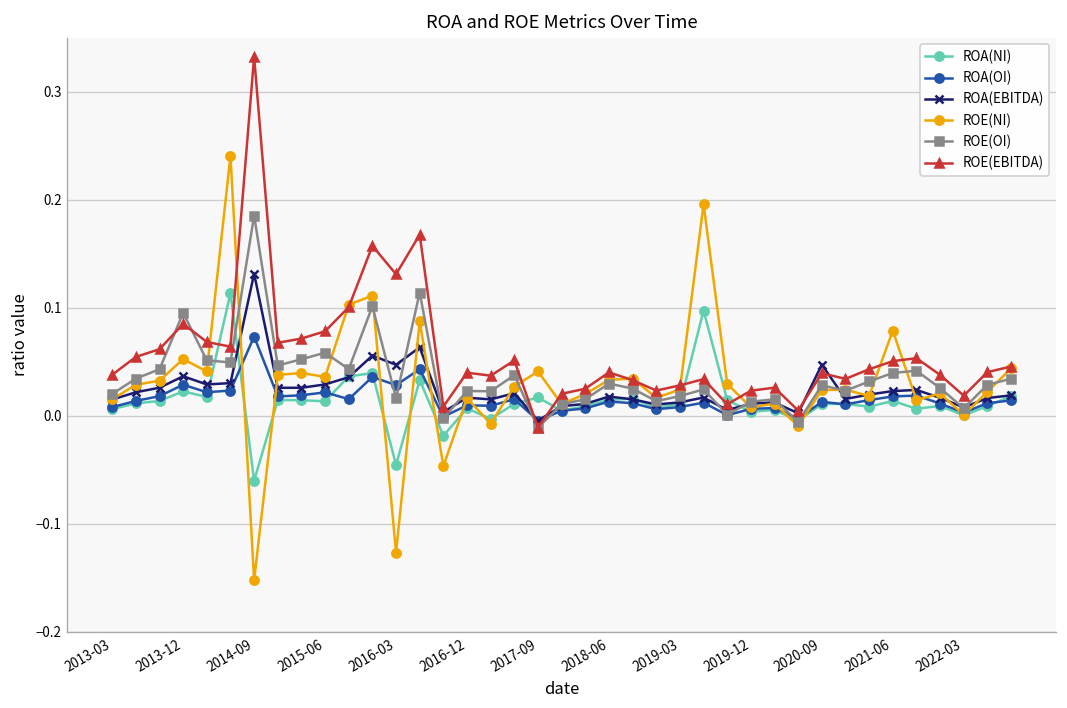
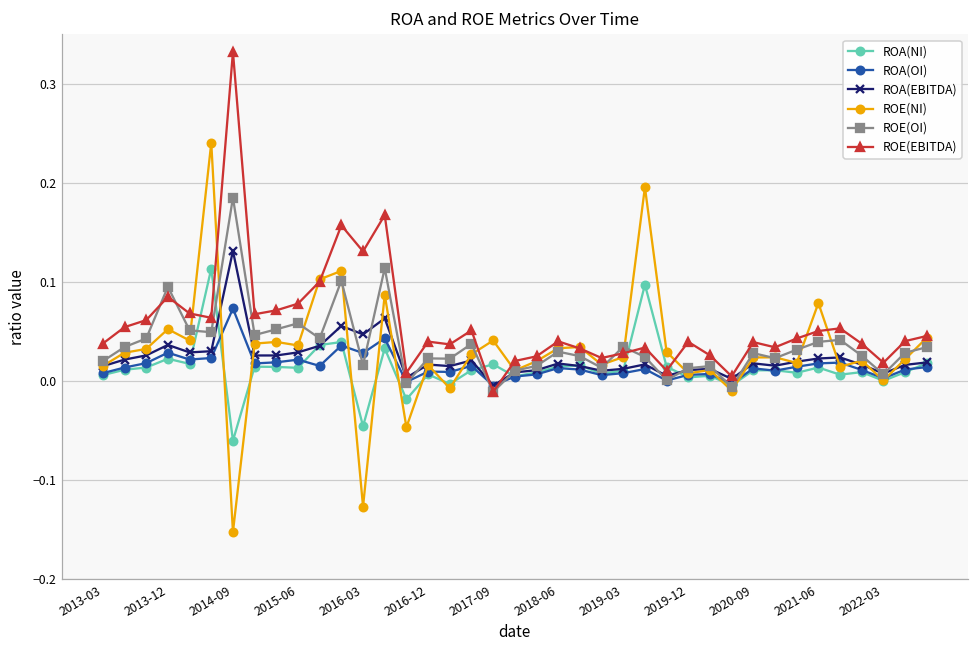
ROE(OI), 2019-03: 0.02 -> 0.03
ROE(EBITDA), 2019-12: 0.02 -> 0.04
ROA(EBITDA), 2020-09: 0.05 -> 0.02
